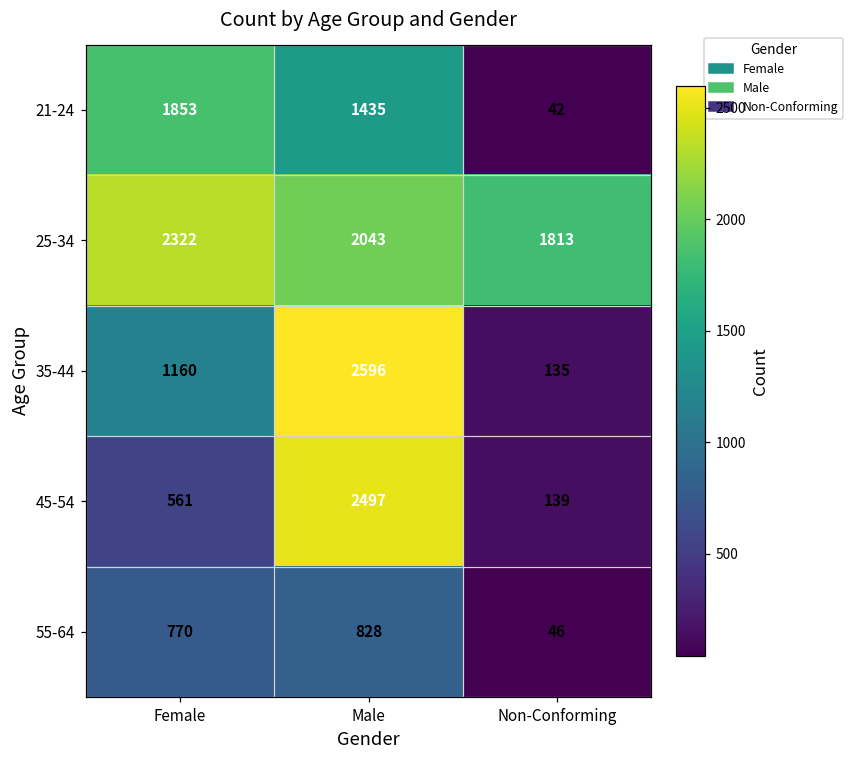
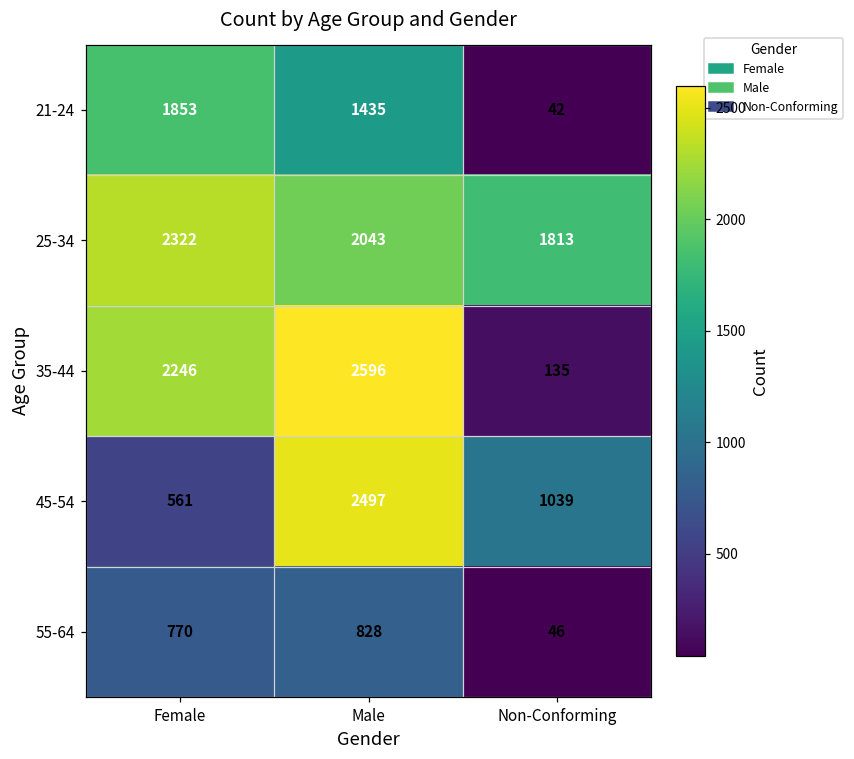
35-44, Female: 1160 -> 2246
45-54, Non-Conforming: 139 -> 1039
